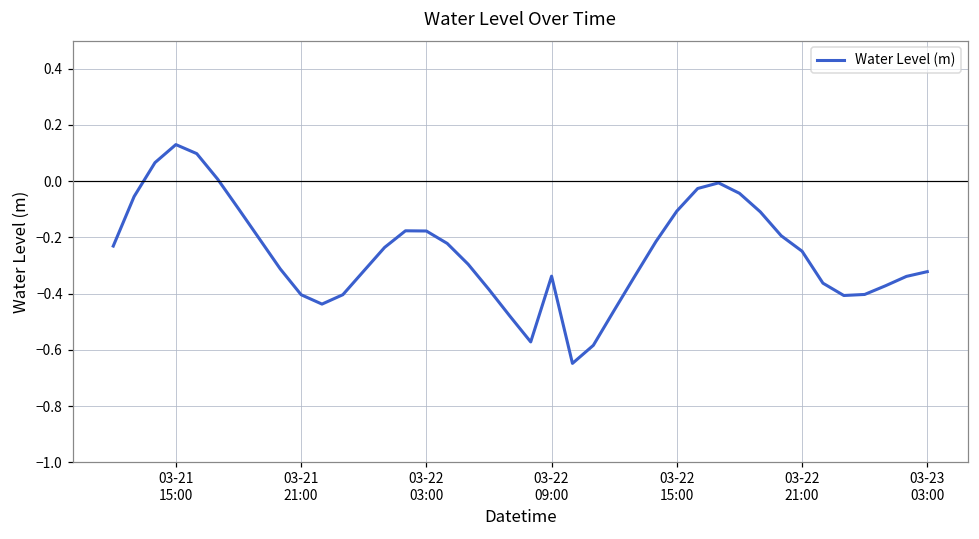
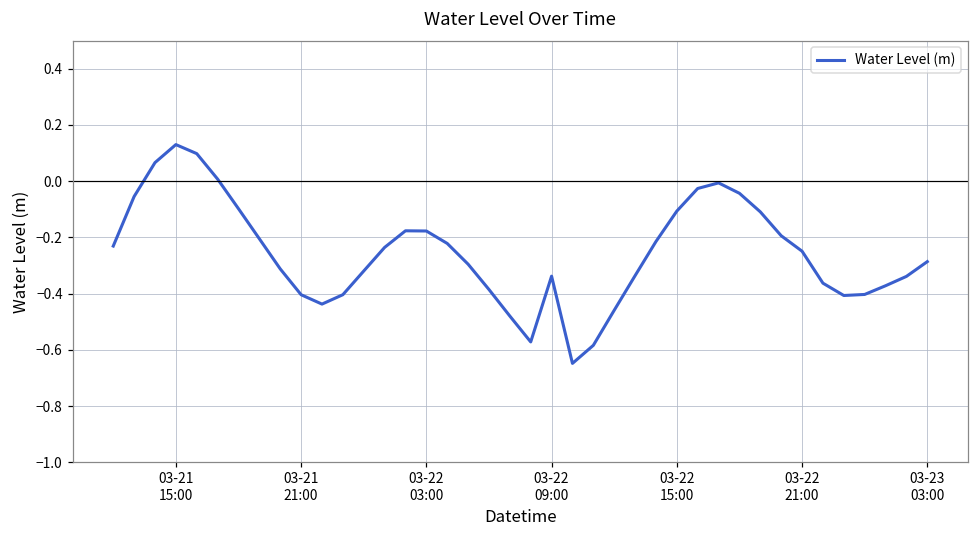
03-23 03:00: -0.32 -> -0.29
